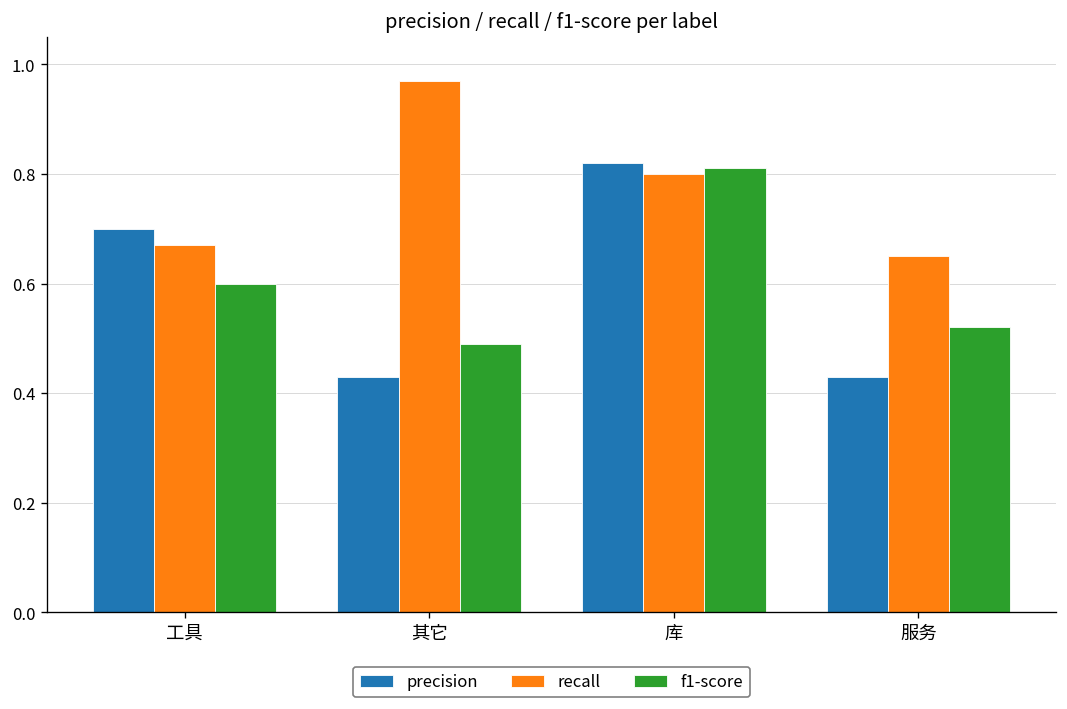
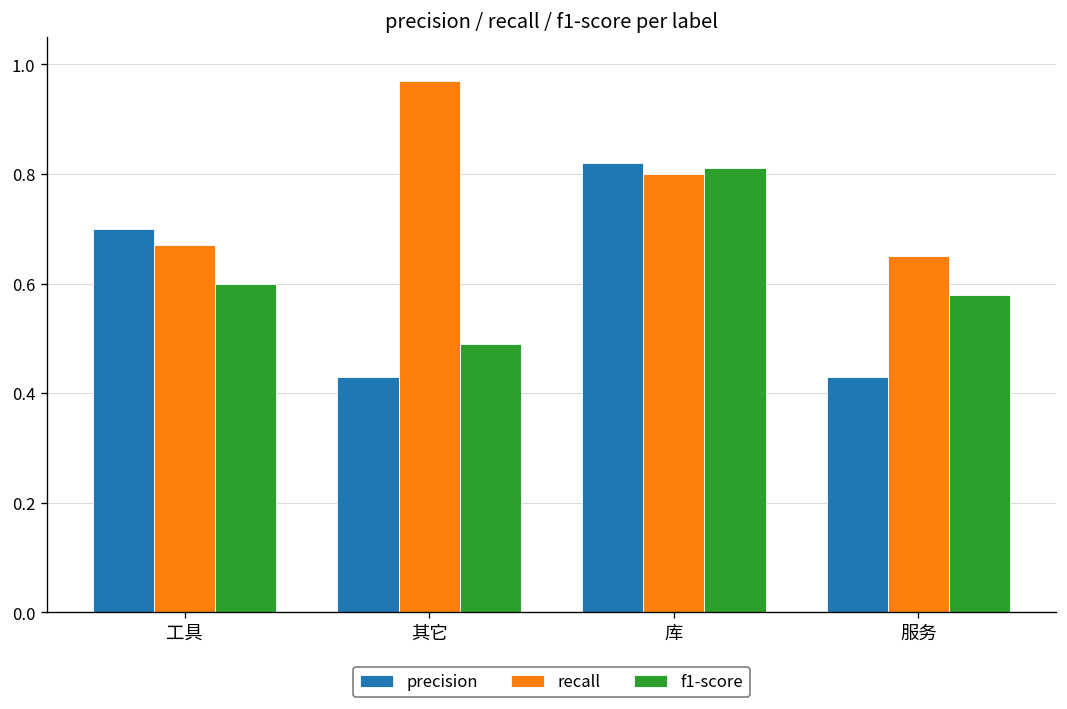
f1-score, 服务: 0.52 -> 0.58
